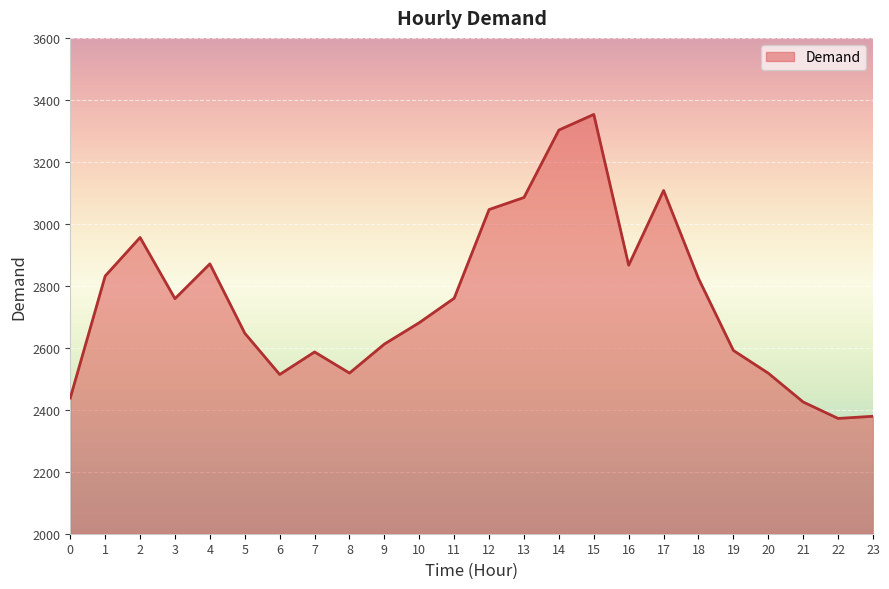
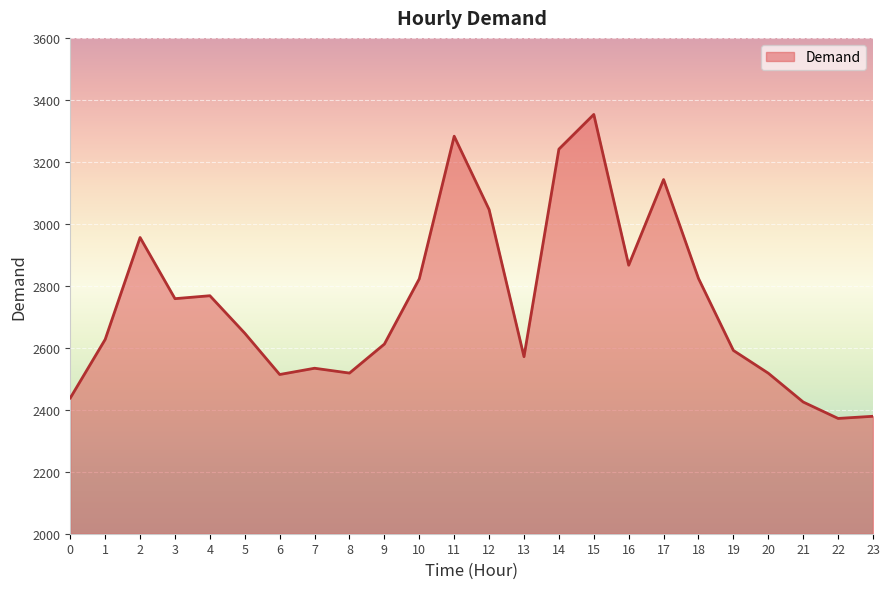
1: 2830 -> 2630
4: 2870 -> 2770
7: 2590 -> 2530
10: 2680 -> 2820
11: 2760 -> 3280
13: 3090 -> 2570
14: 3300 -> 3240
17: 3110 -> 3140
